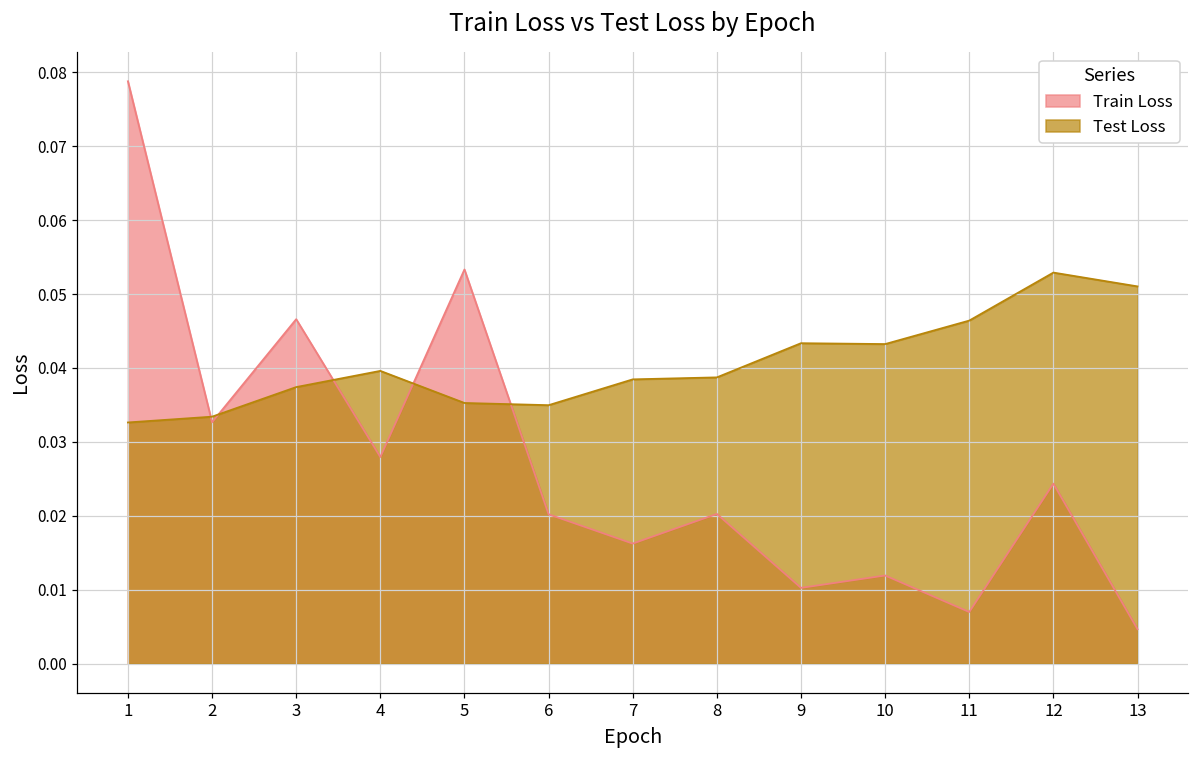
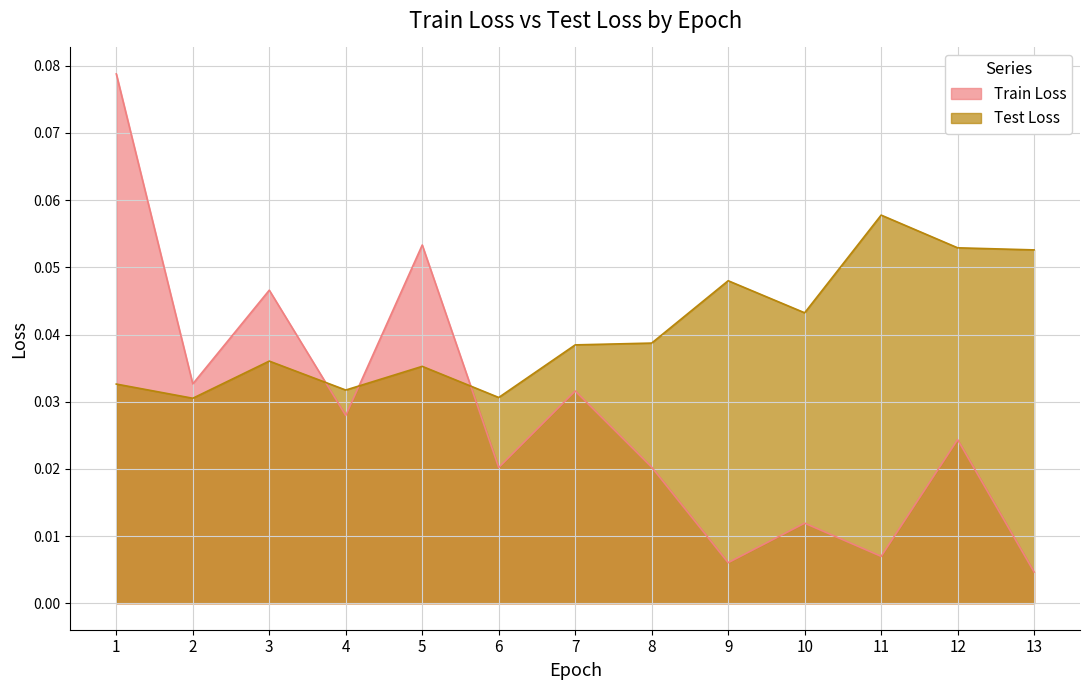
Test Loss, 2: 0.033 -> 0.031
Test Loss, 3: 0.037 -> 0.036
Test Loss, 4: 0.040 -> 0.032
Test Loss, 6: 0.035 -> 0.031
Train Loss, 7: 0.016 -> 0.032
Train Loss, 9: 0.010 -> 0.006
Test Loss, 9: 0.043 -> 0.048
Test Loss, 11: 0.046 -> 0.058
Test Loss, 13: 0.051 -> 0.053
